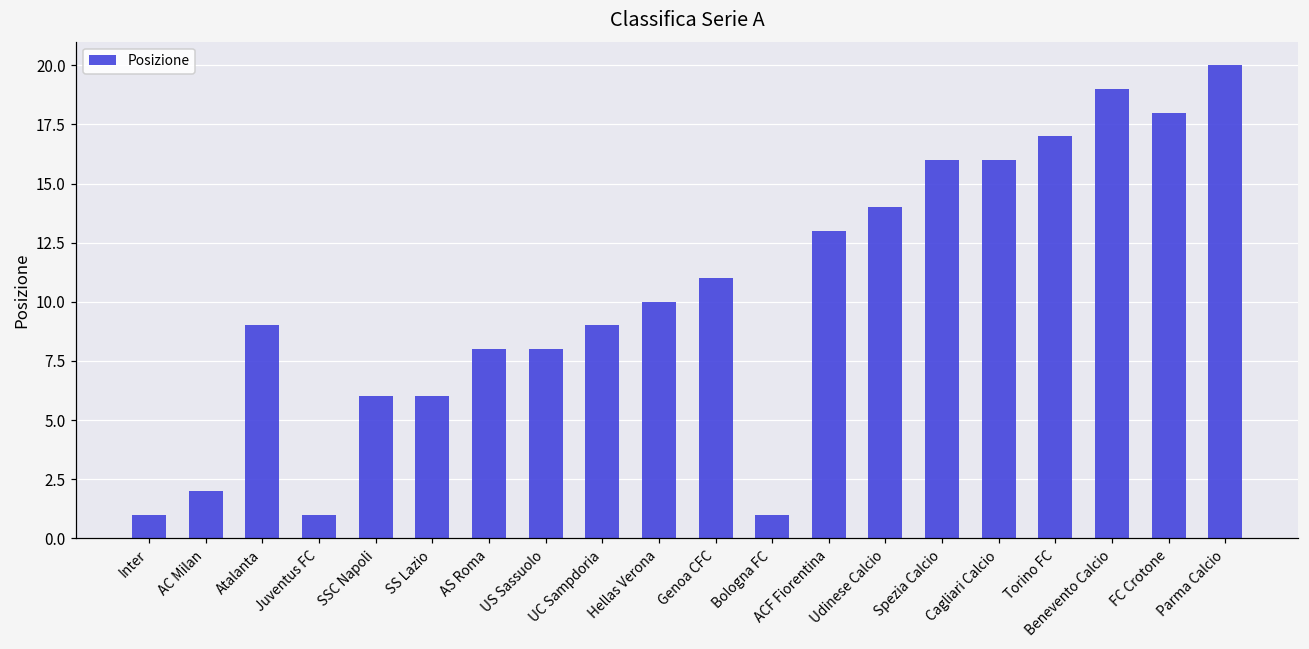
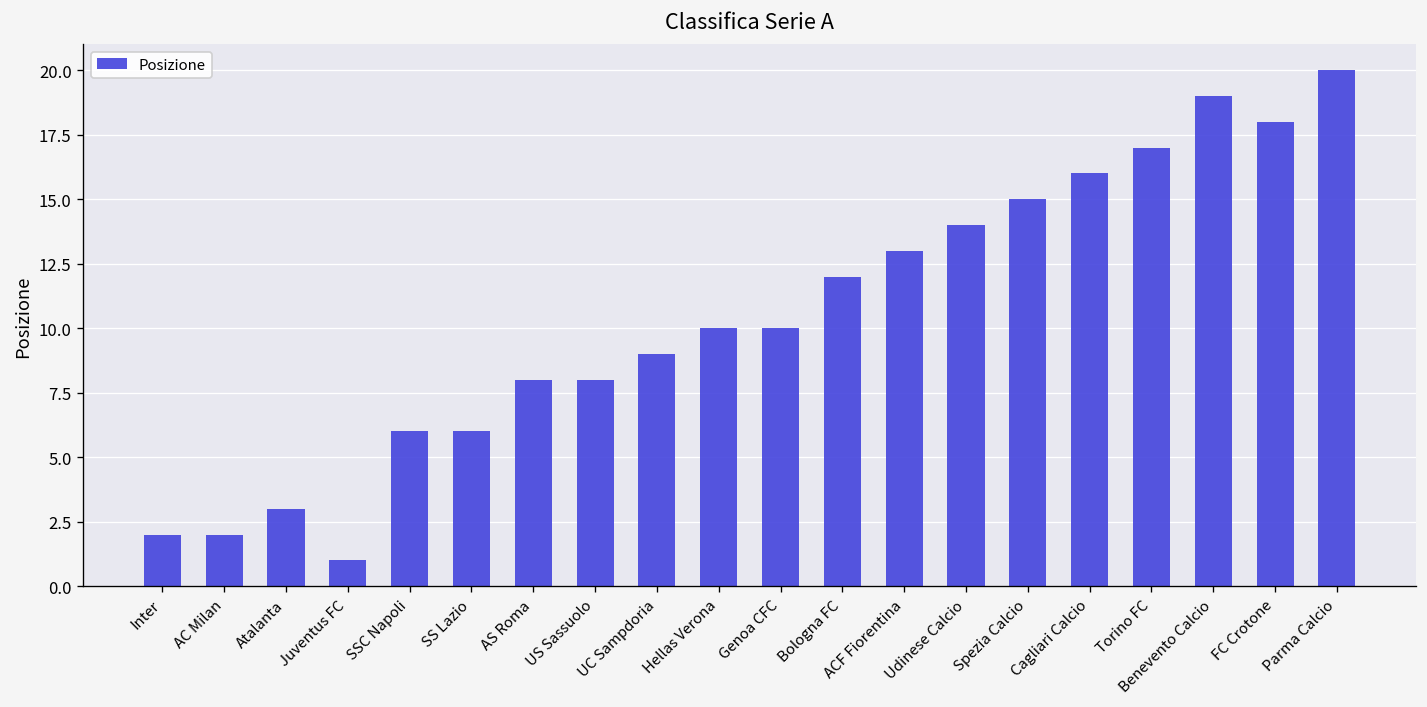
Inter: 1 -> 2
Atalanta: 9 -> 3
Genoa CFC: 11 -> 10
Bologna FC: 1 -> 12
Spezia Calcio: 16 -> 15
